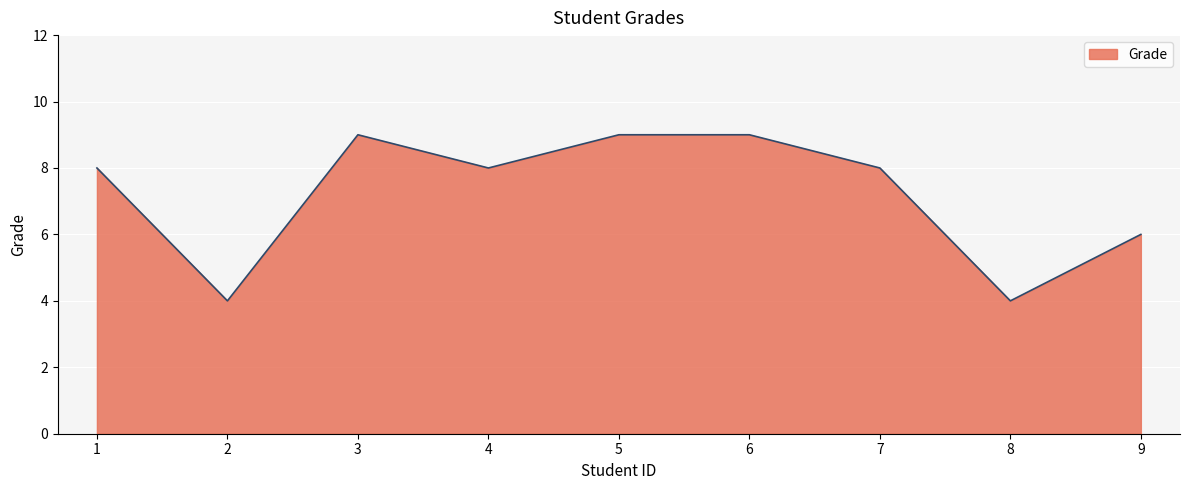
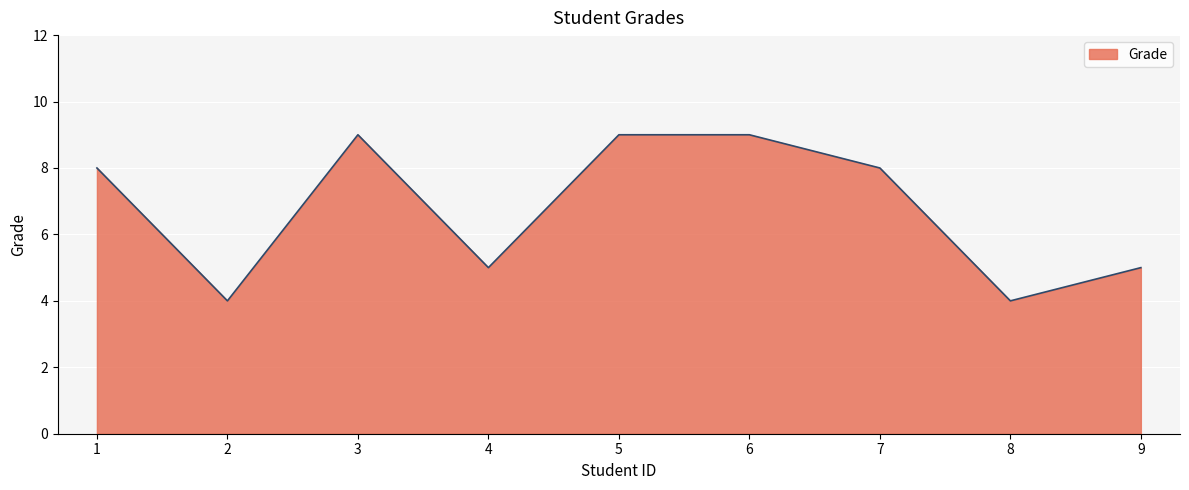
4: 8 -> 5
9: 6 -> 5
